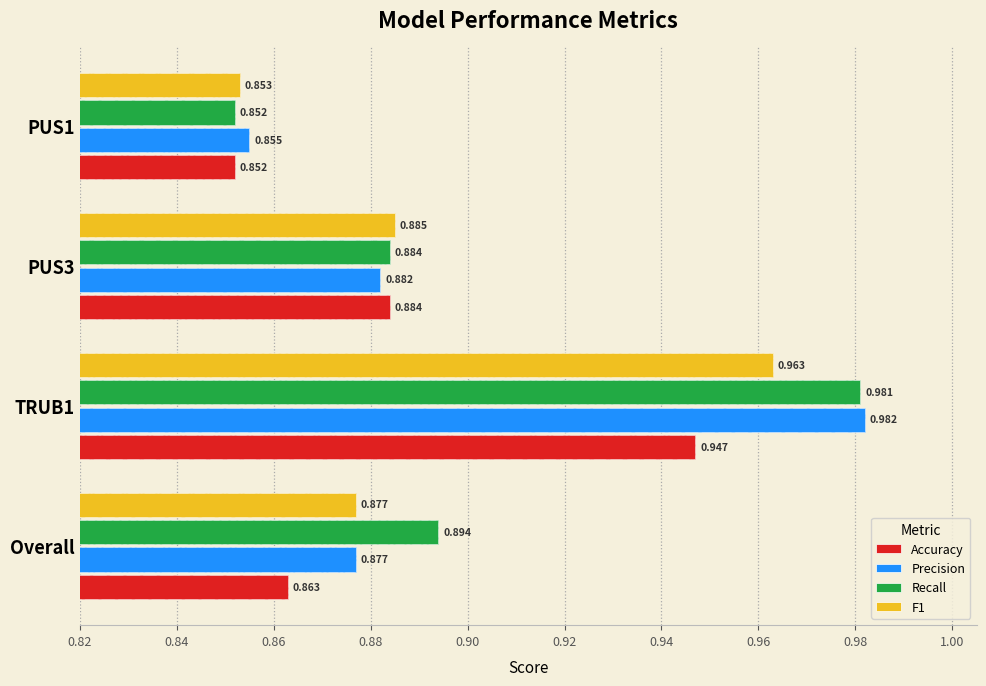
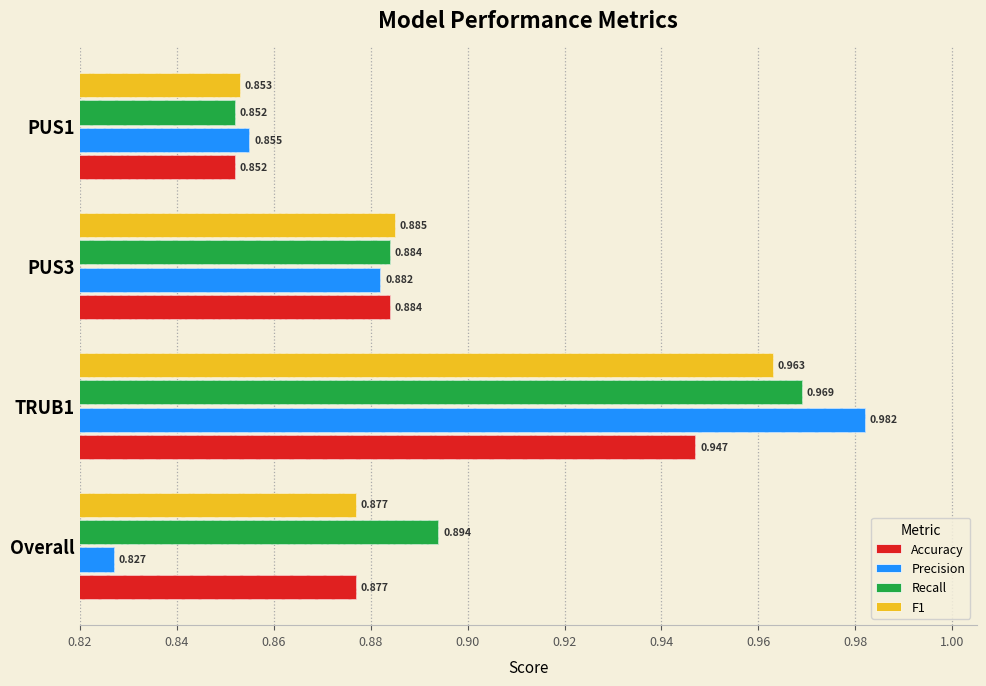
Recall, TRUB1: 0.981 -> 0.969
Precision, Overall: 0.877 -> 0.827
Accuracy, Overall: 0.863 -> 0.877
